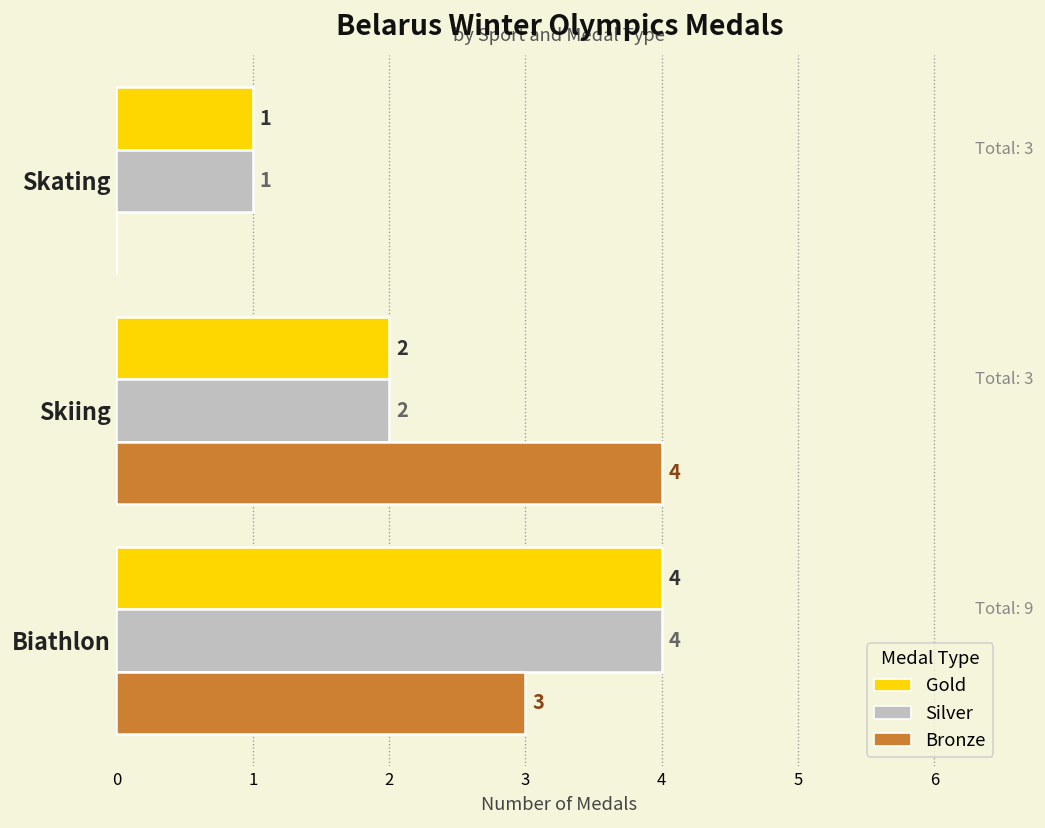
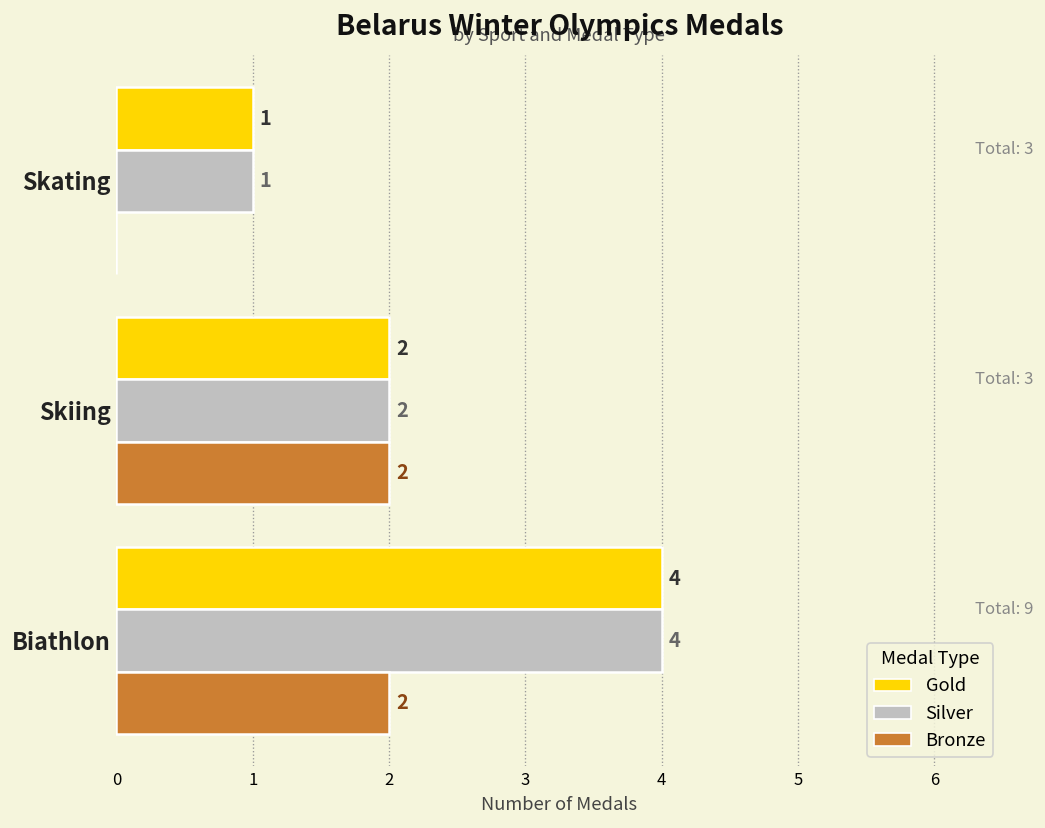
Bronze, Skiing: 4 -> 2
Bronze, Biathlon: 3 -> 2
